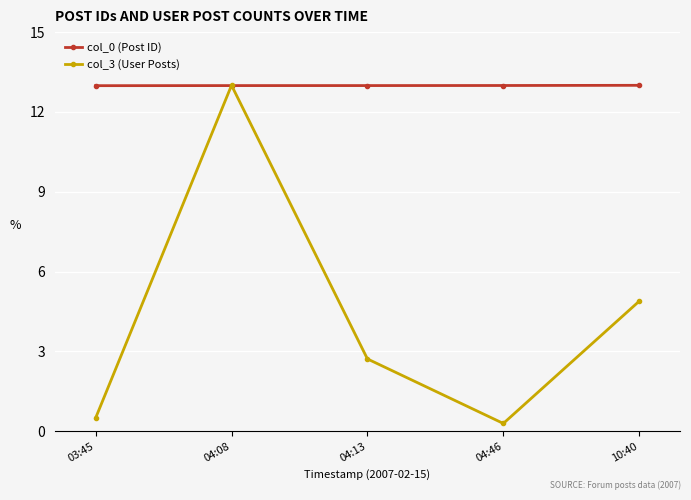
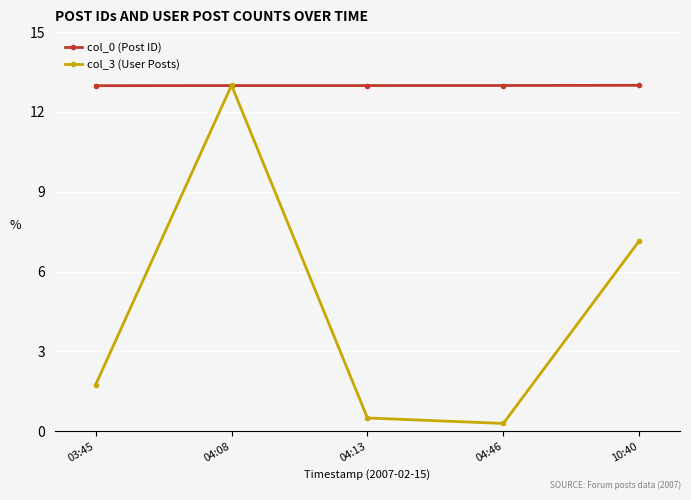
col_3 (User Posts), 03:45: 0.5 -> 1.7
col_3 (User Posts), 04:13: 2.7 -> 0.5
col_3 (User Posts), 10:40: 4.9 -> 7.2
